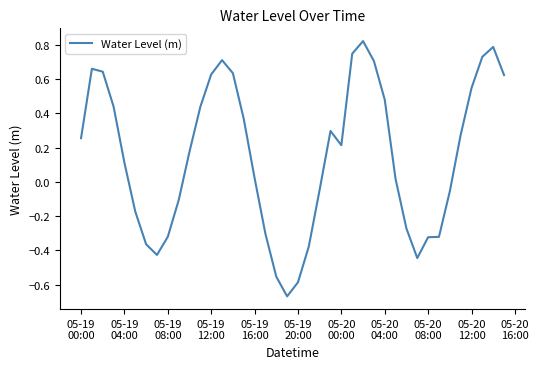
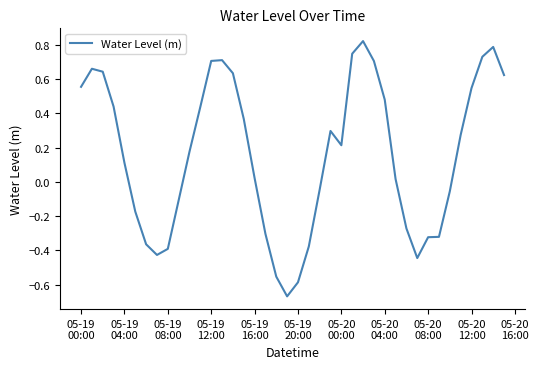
05-19 00:00: 0.25 -> 0.55
05-19 08:00: -0.32 -> -0.39
05-19 12:00: 0.63 -> 0.71
